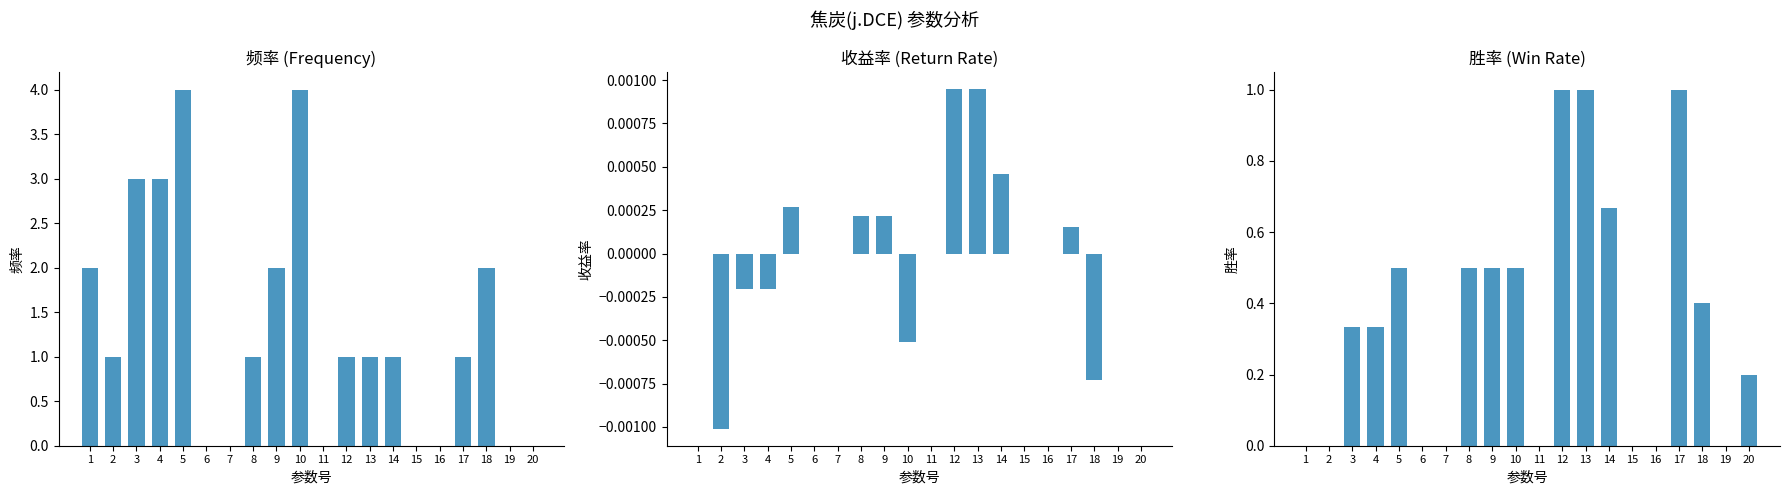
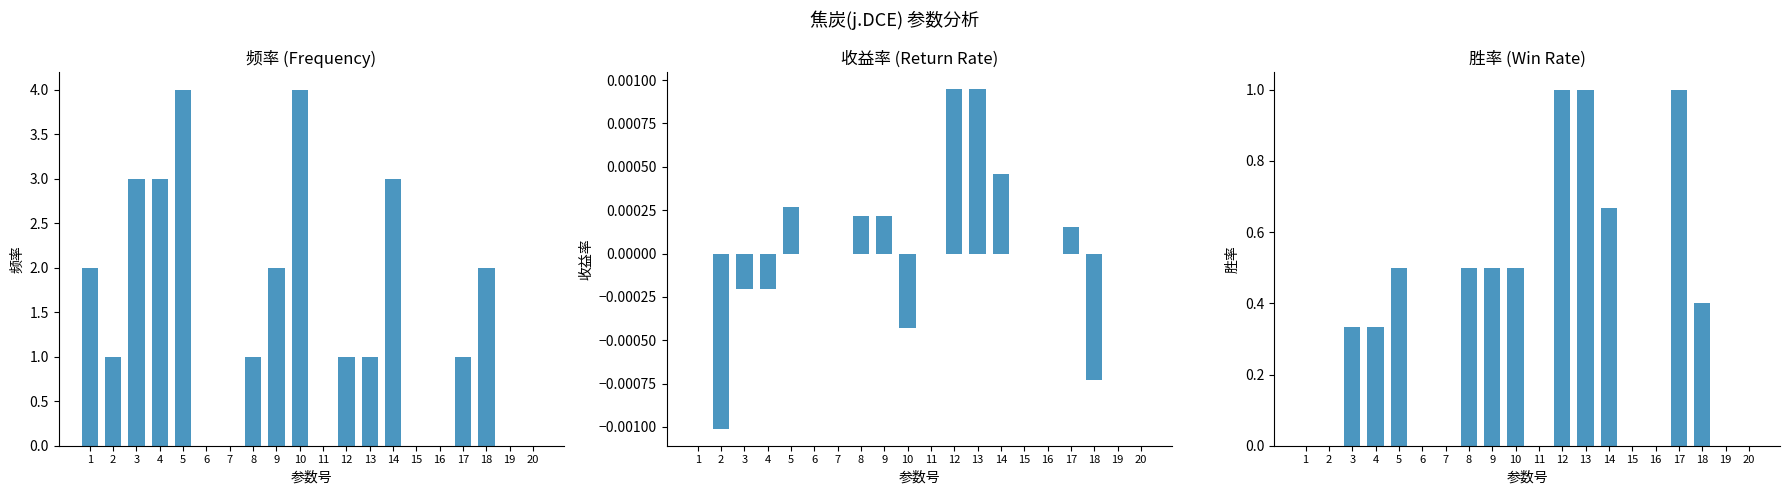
频率 (Frequency), 14: 1 -> 3
收益率 (Return Rate), 10: -0.00051 -> -0.00043
胜率 (Win Rate), 20: 0.2 -> 0.0
